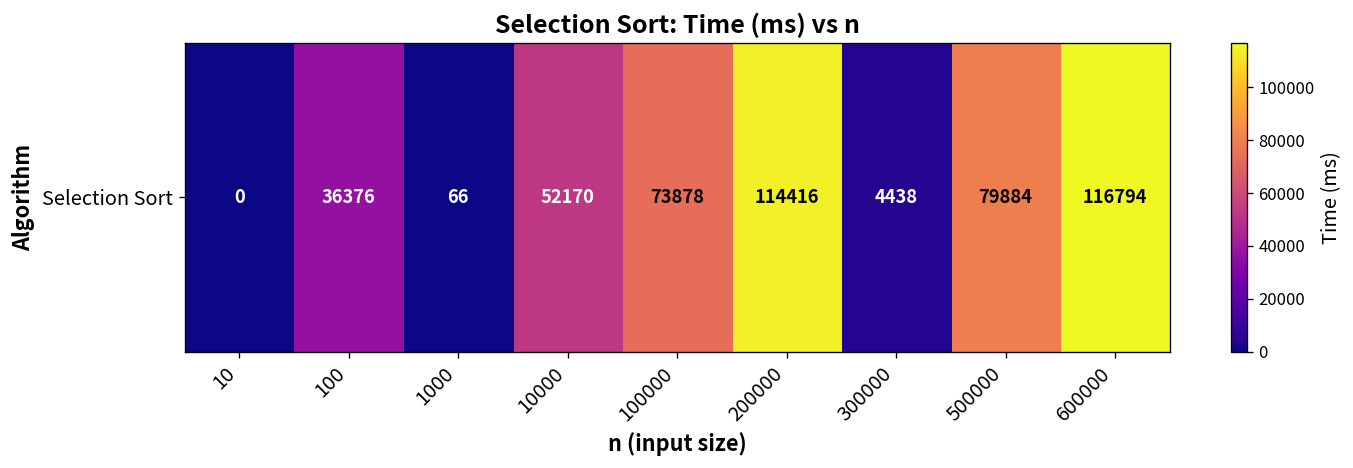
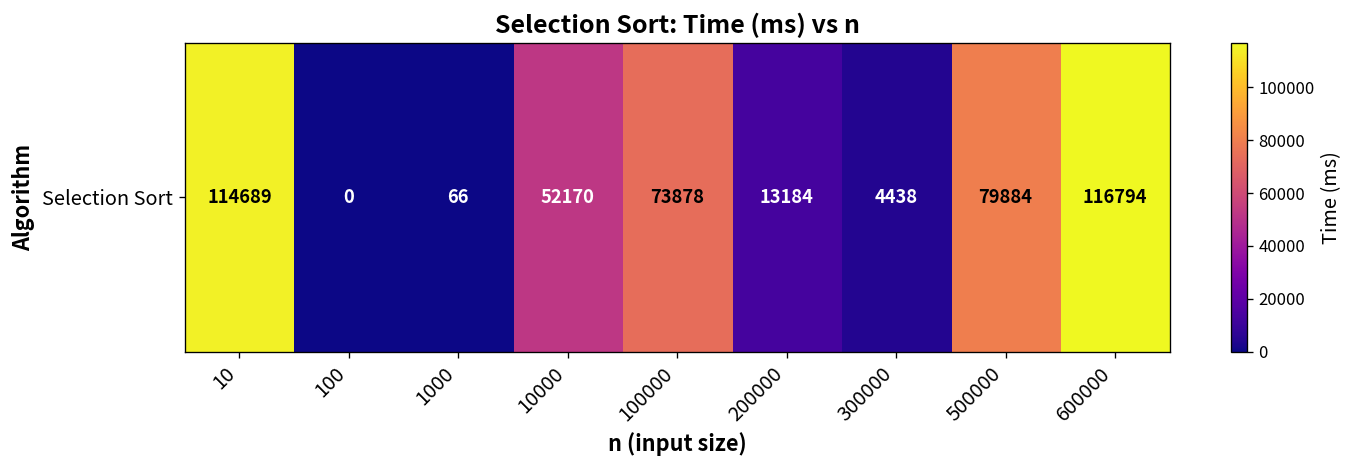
Selection Sort, 10: 0 -> 114689
Selection Sort, 100: 36376 -> 0
Selection Sort, 200000: 114416 -> 13184
